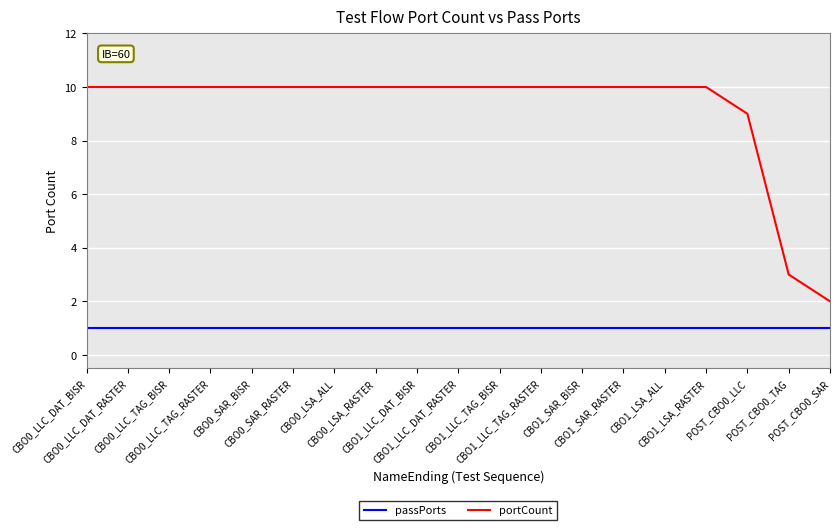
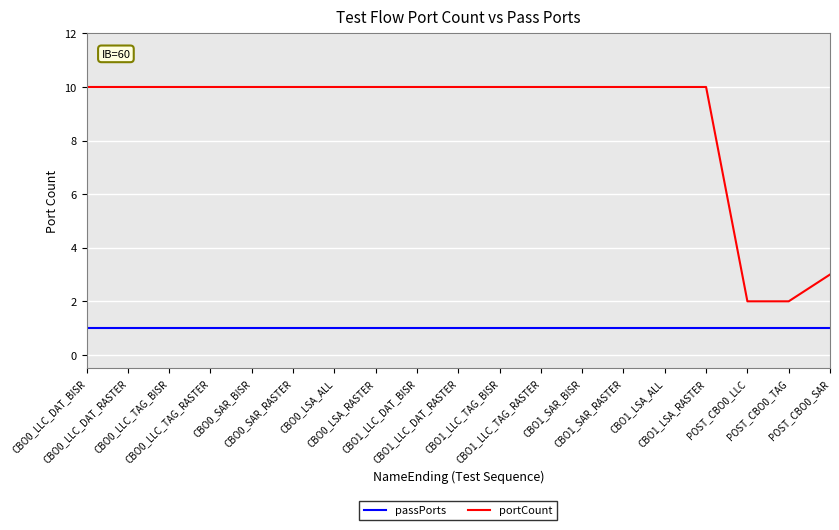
portCount, POST_CBO0_LLC: 9 -> 2
portCount, POST_CBO0_TAG: 3 -> 2
portCount, POST_CBO0_SAR: 2 -> 3
